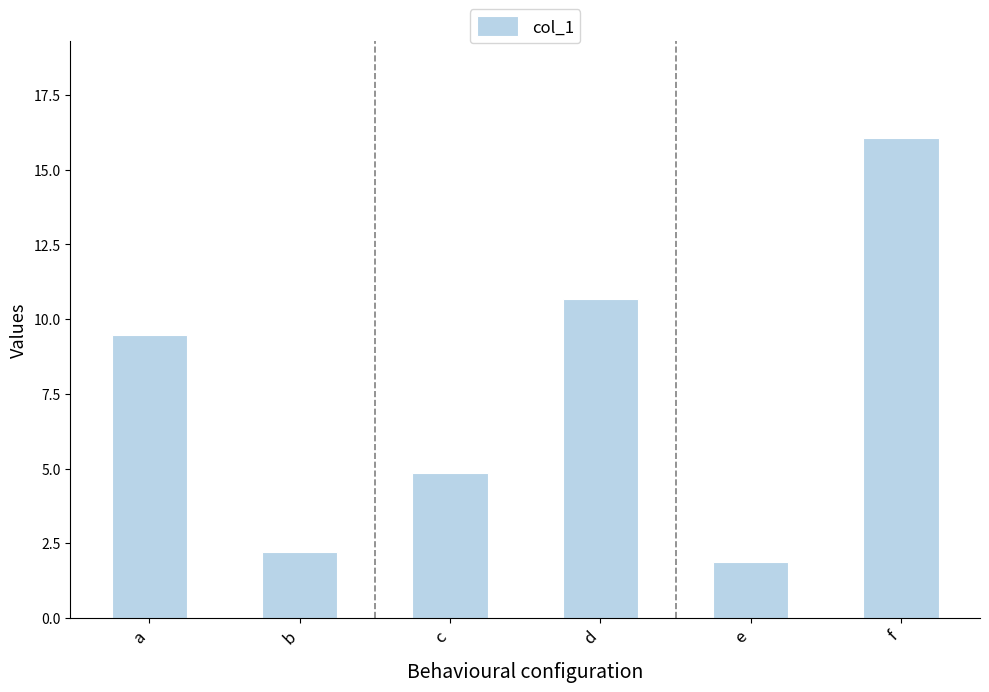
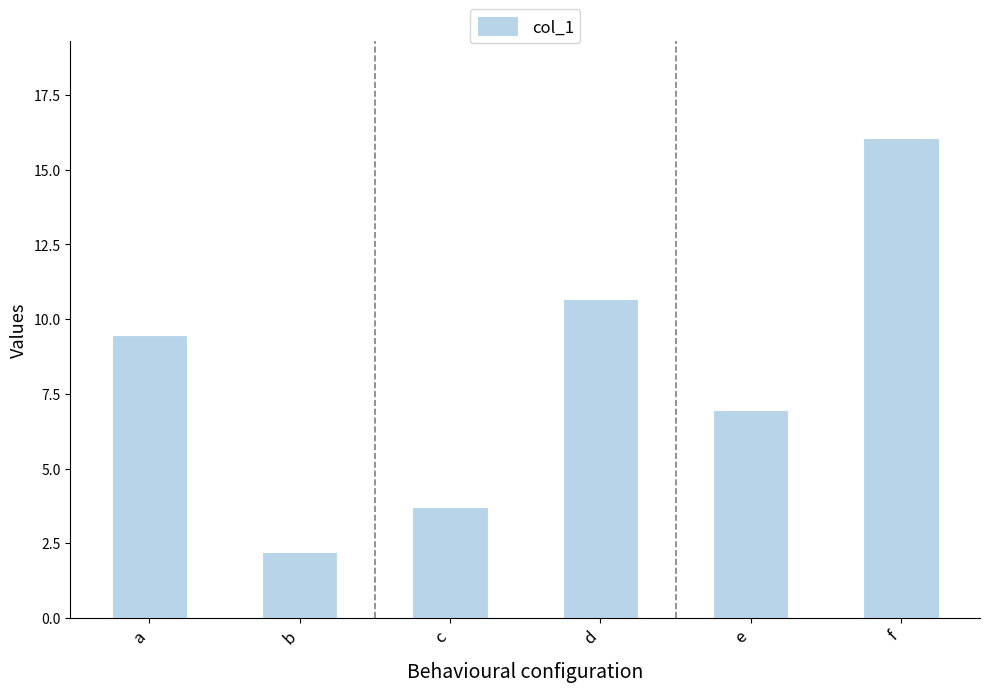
c: 4.9 -> 3.7
e: 1.9 -> 7.0
